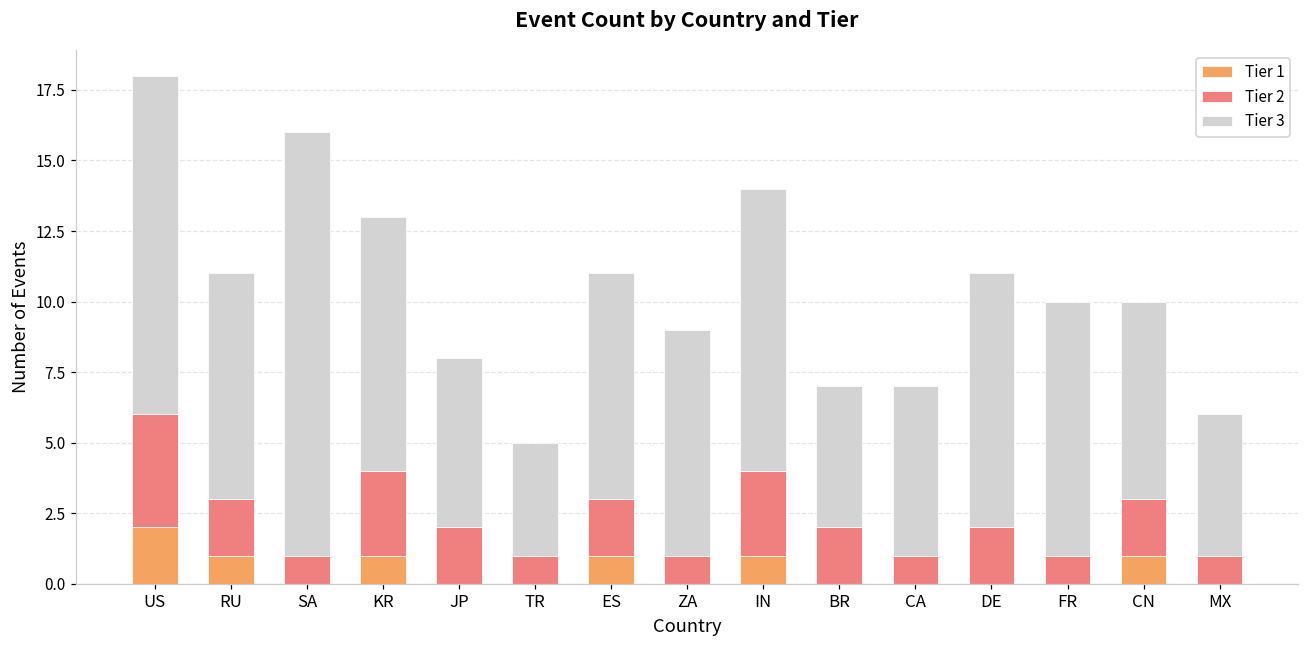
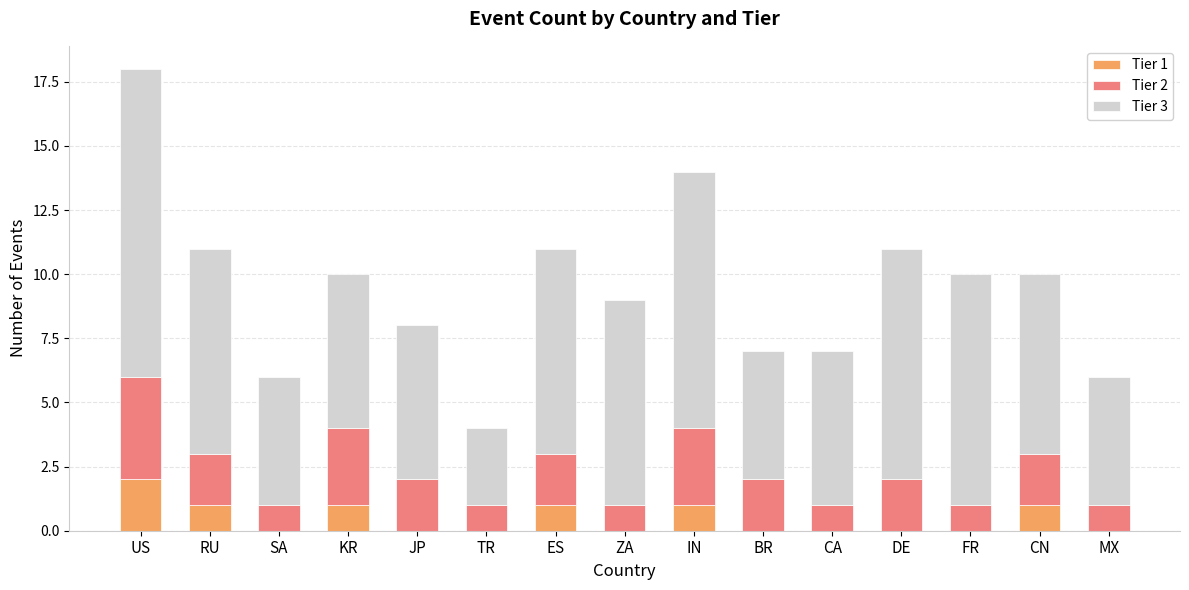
Tier 3, SA: 15 -> 5
Tier 3, KR: 9 -> 6
Tier 3, TR: 4 -> 3
